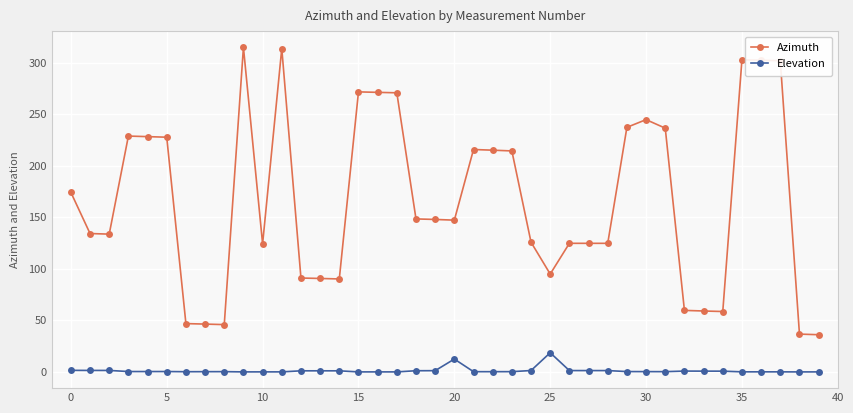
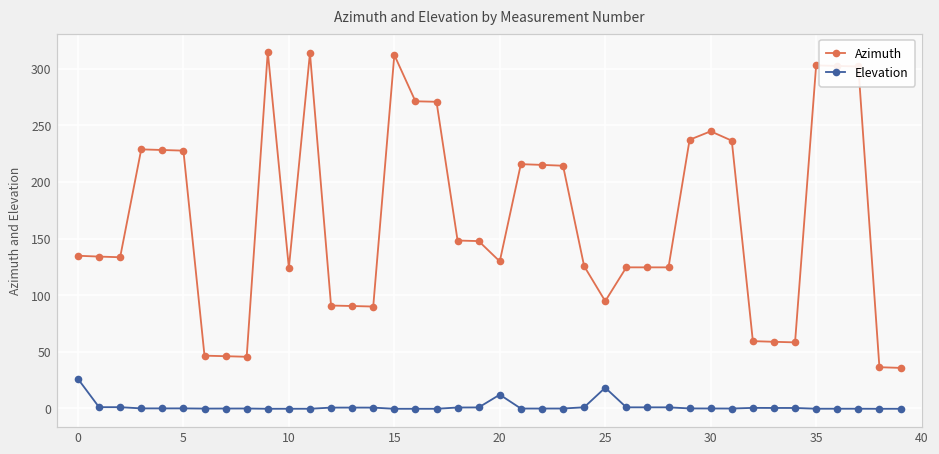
Azimuth, 0: 174 -> 135
Elevation, 0: 1 -> 26
Azimuth, 15: 272 -> 312
Azimuth, 20: 147 -> 130
